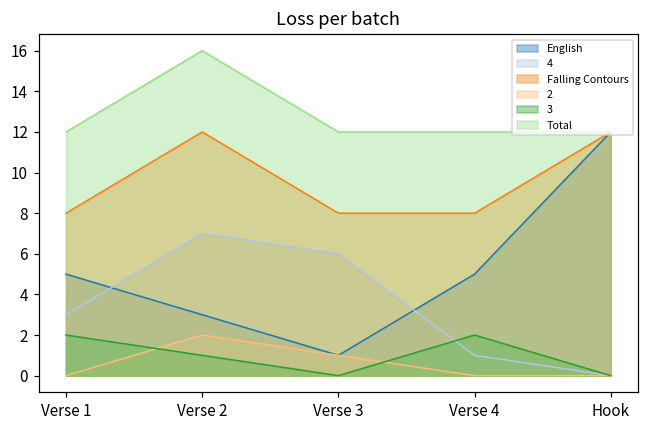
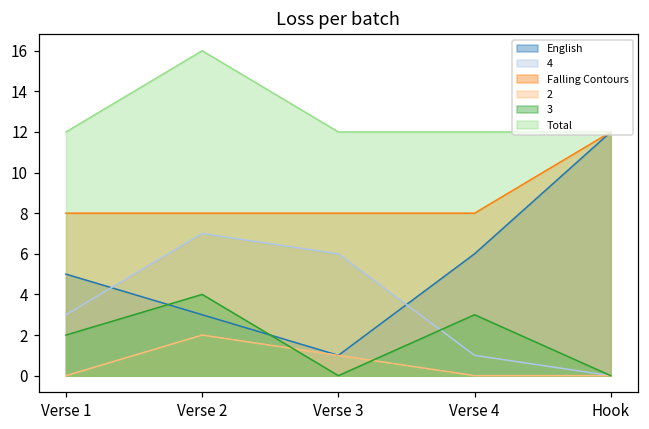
Falling Contours, Verse 2: 12 -> 8
3, Verse 2: 1 -> 4
English, Verse 4: 5 -> 6
3, Verse 4: 2 -> 3
